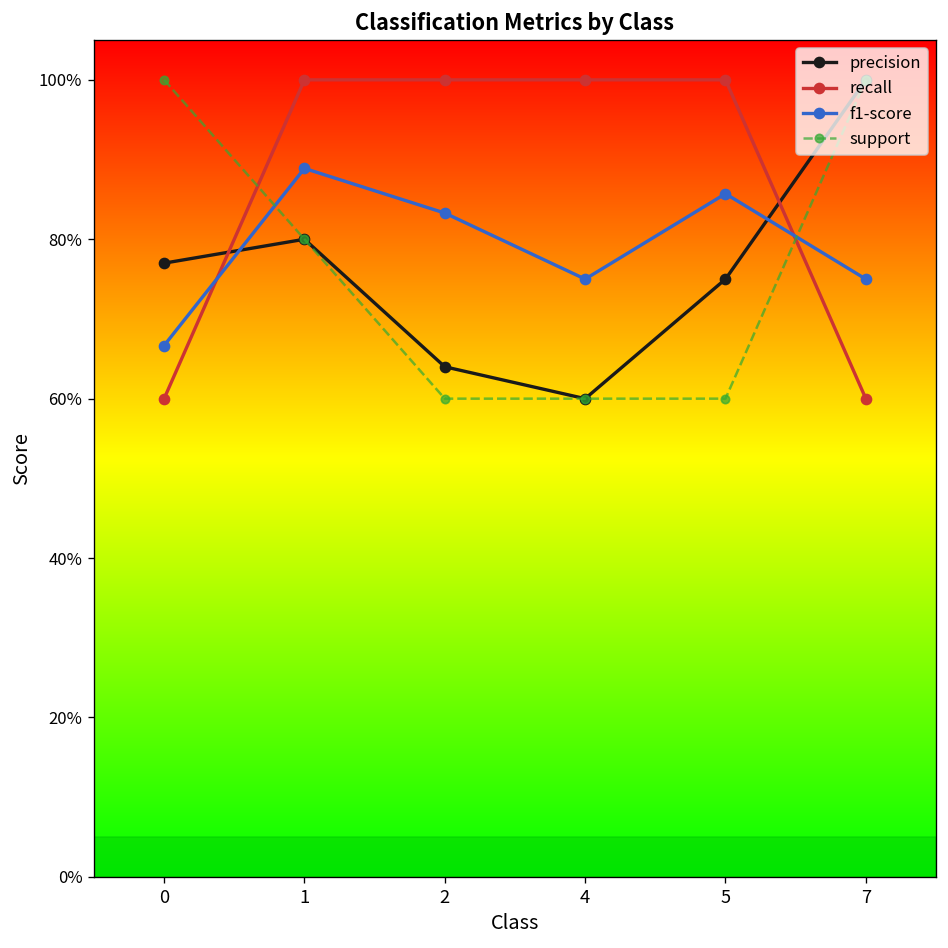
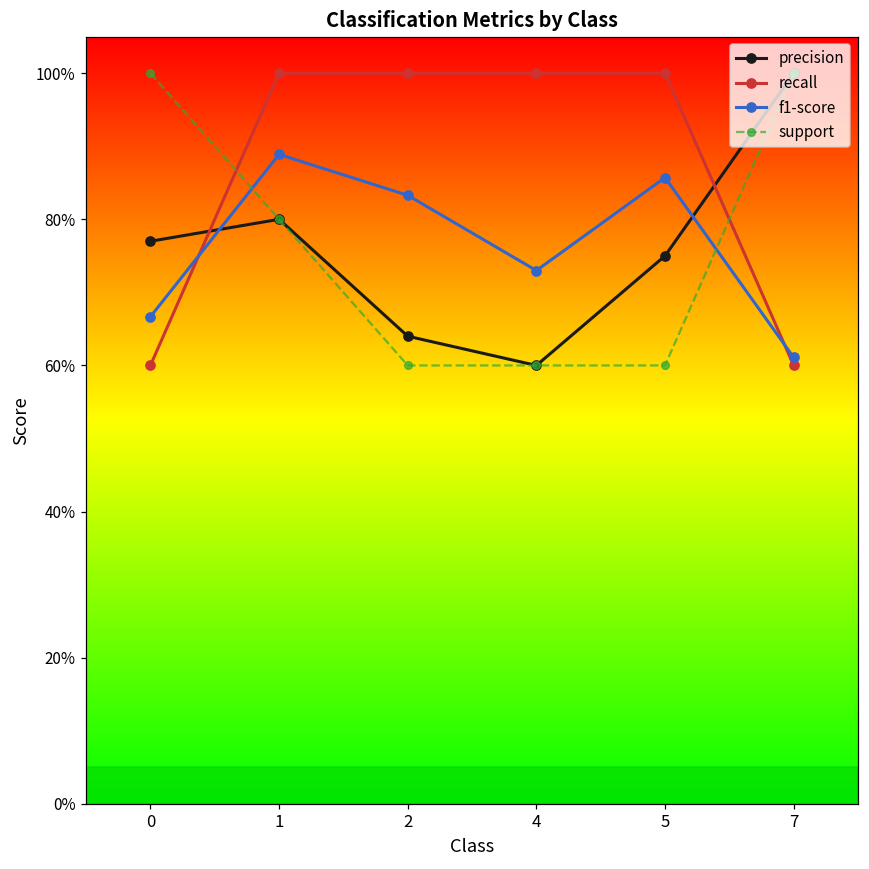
f1-score, 4: 75% -> 73%
f1-score, 7: 75% -> 61%
